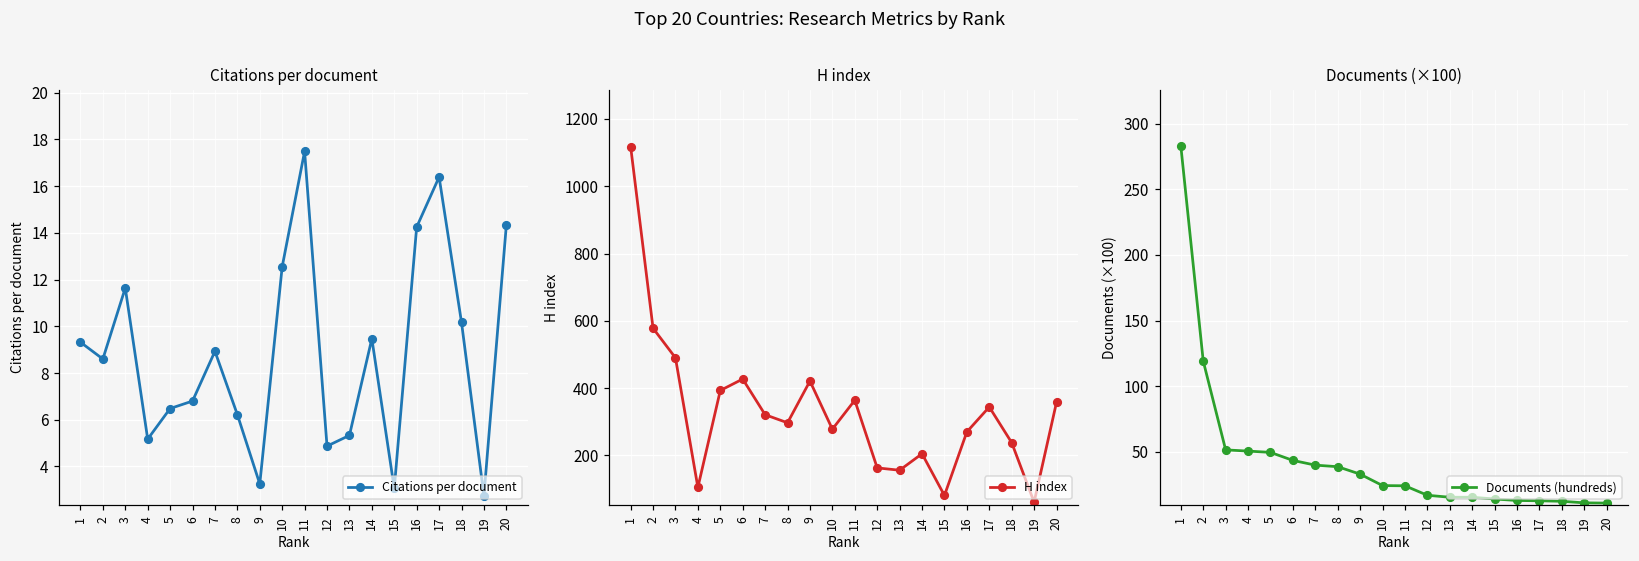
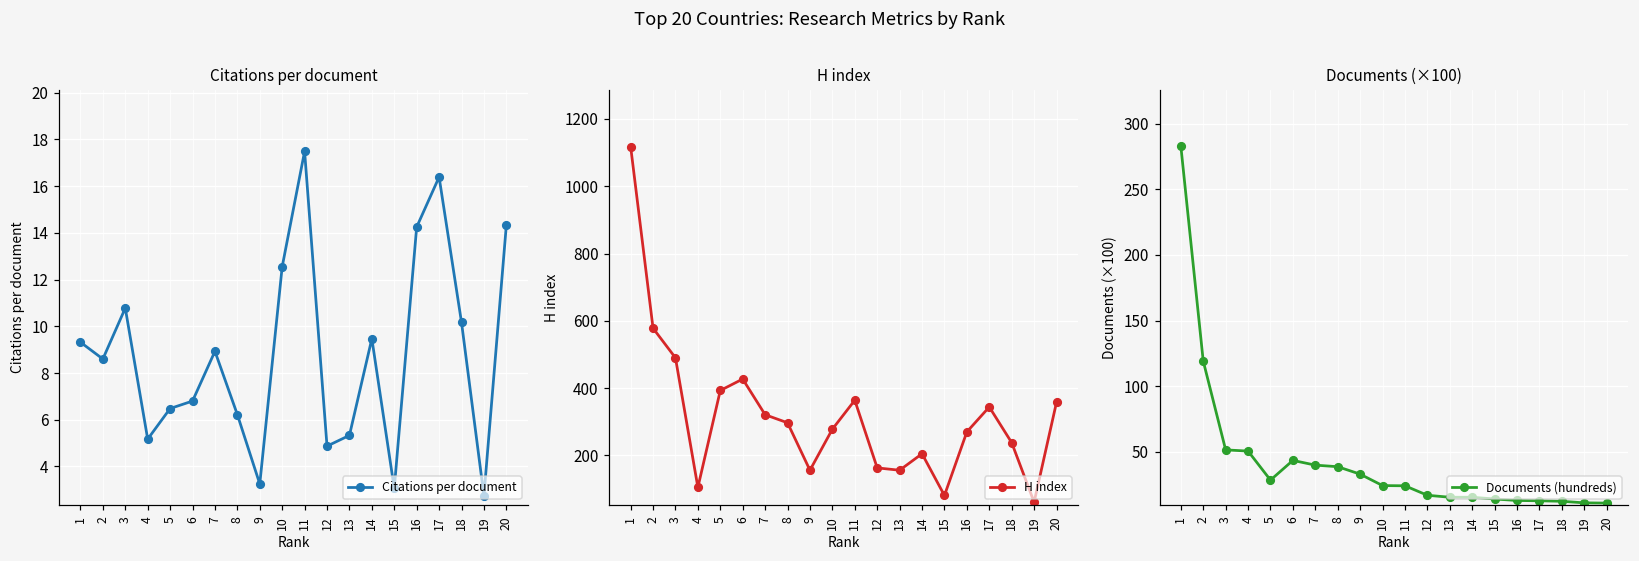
Citations per document, 3: 11.6 -> 10.8
H index, 9: 420 -> 160
Documents (×100), 5: 50 -> 29
